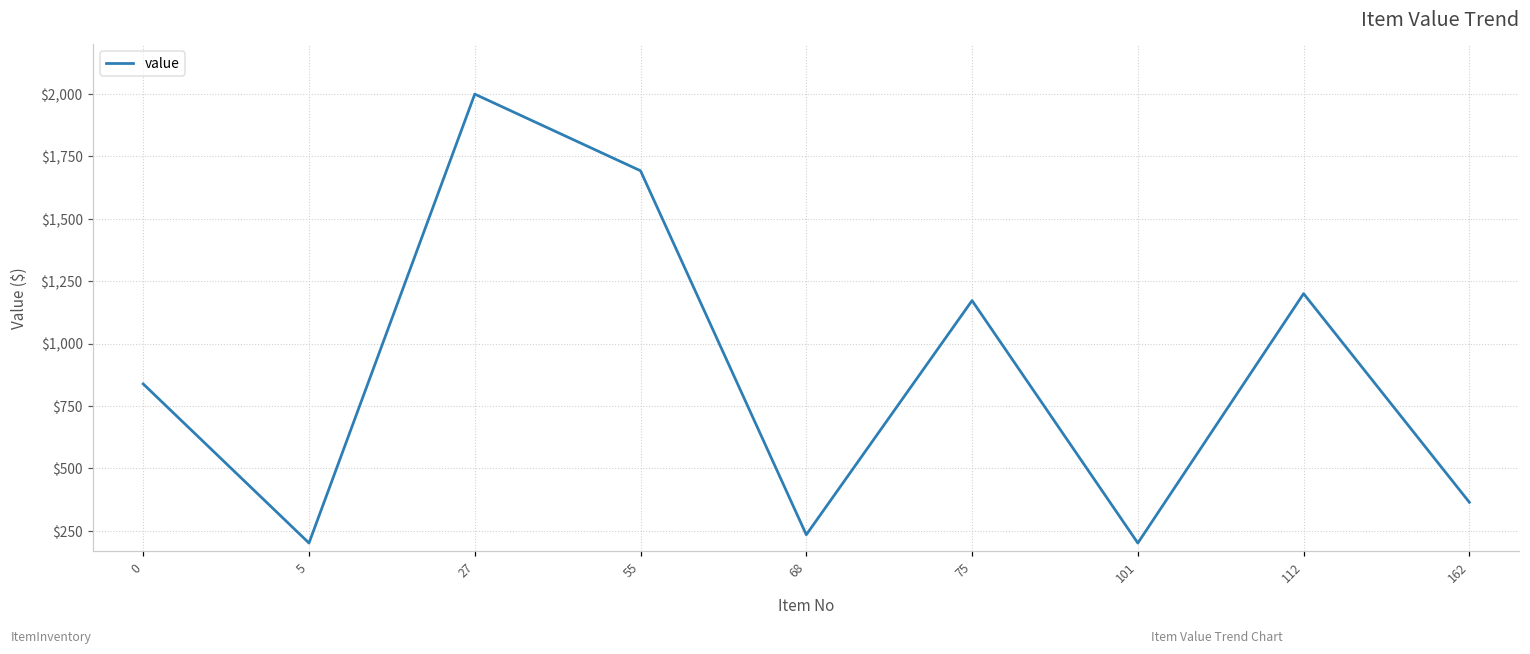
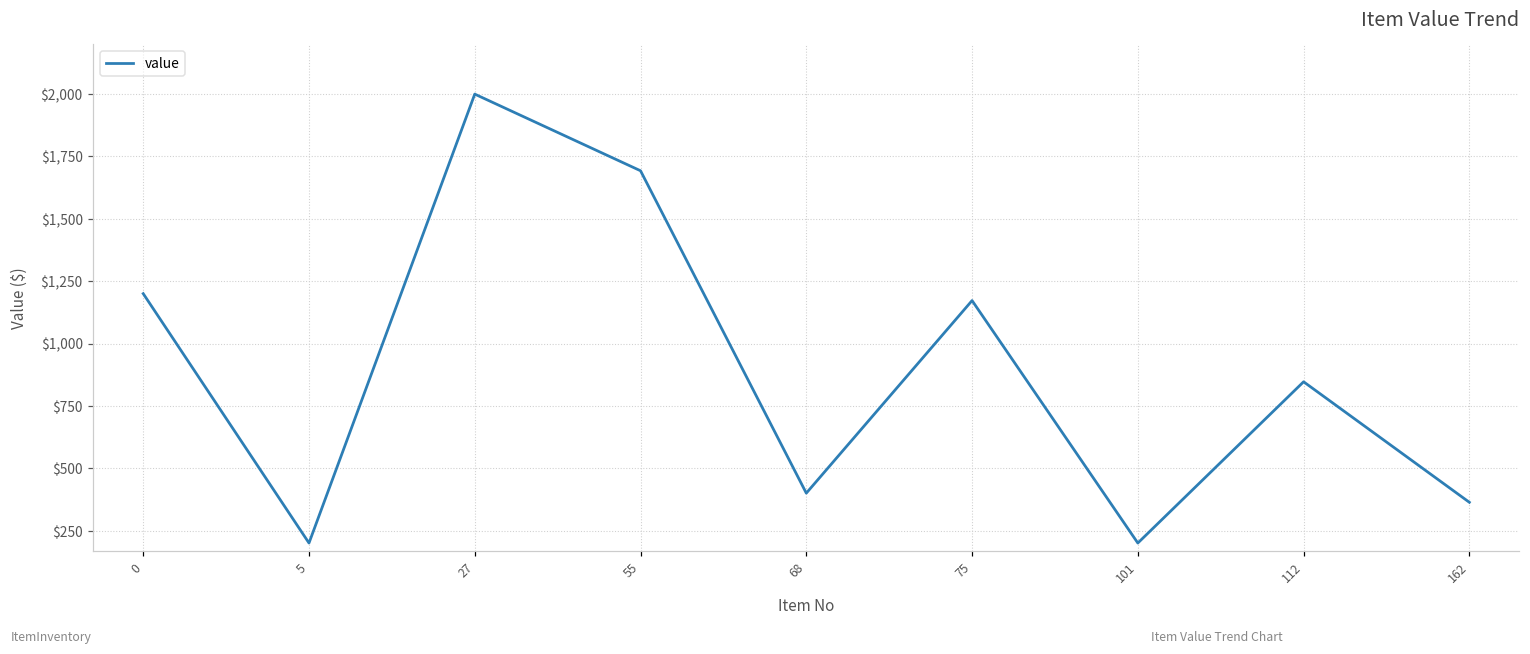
0: $840 -> $1,200
68: $230 -> $400
112: $1,200 -> $850
